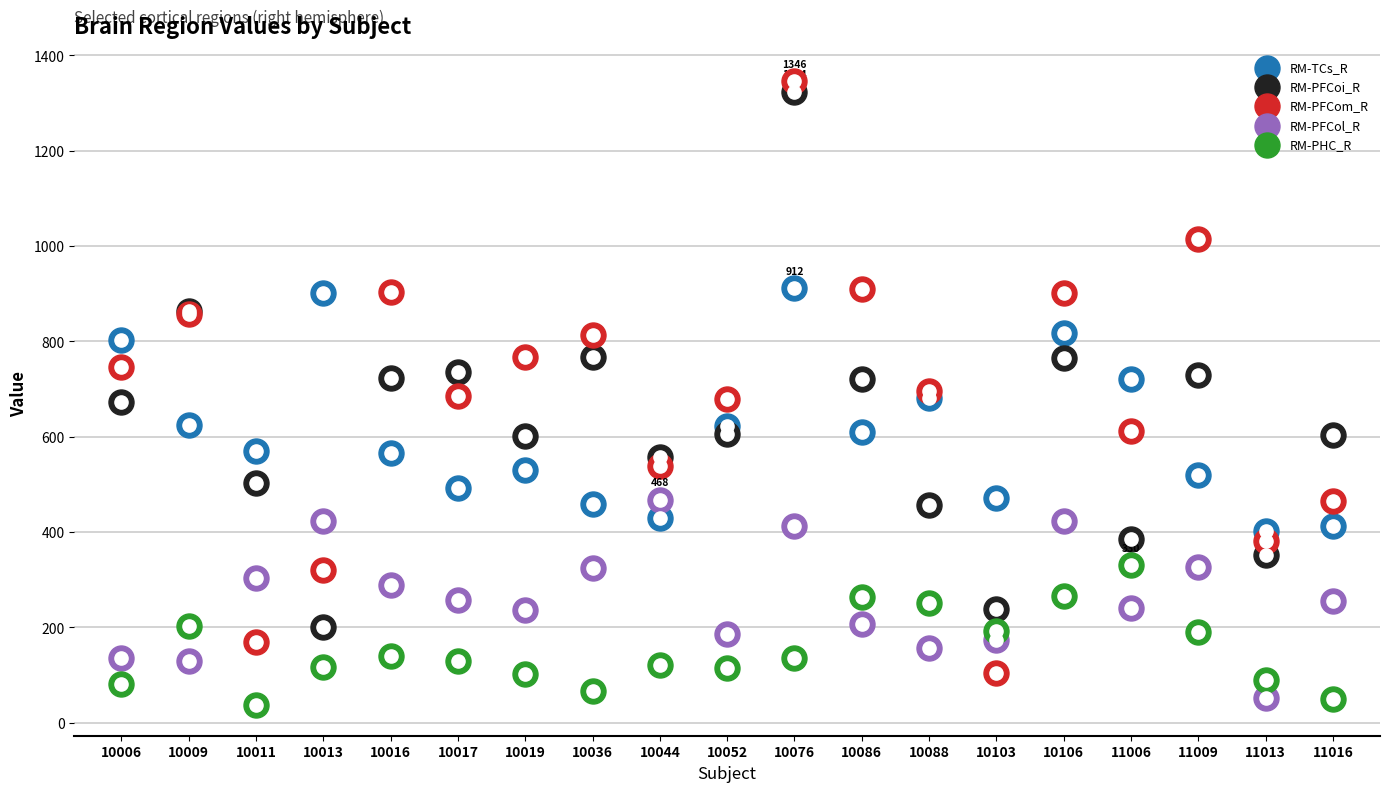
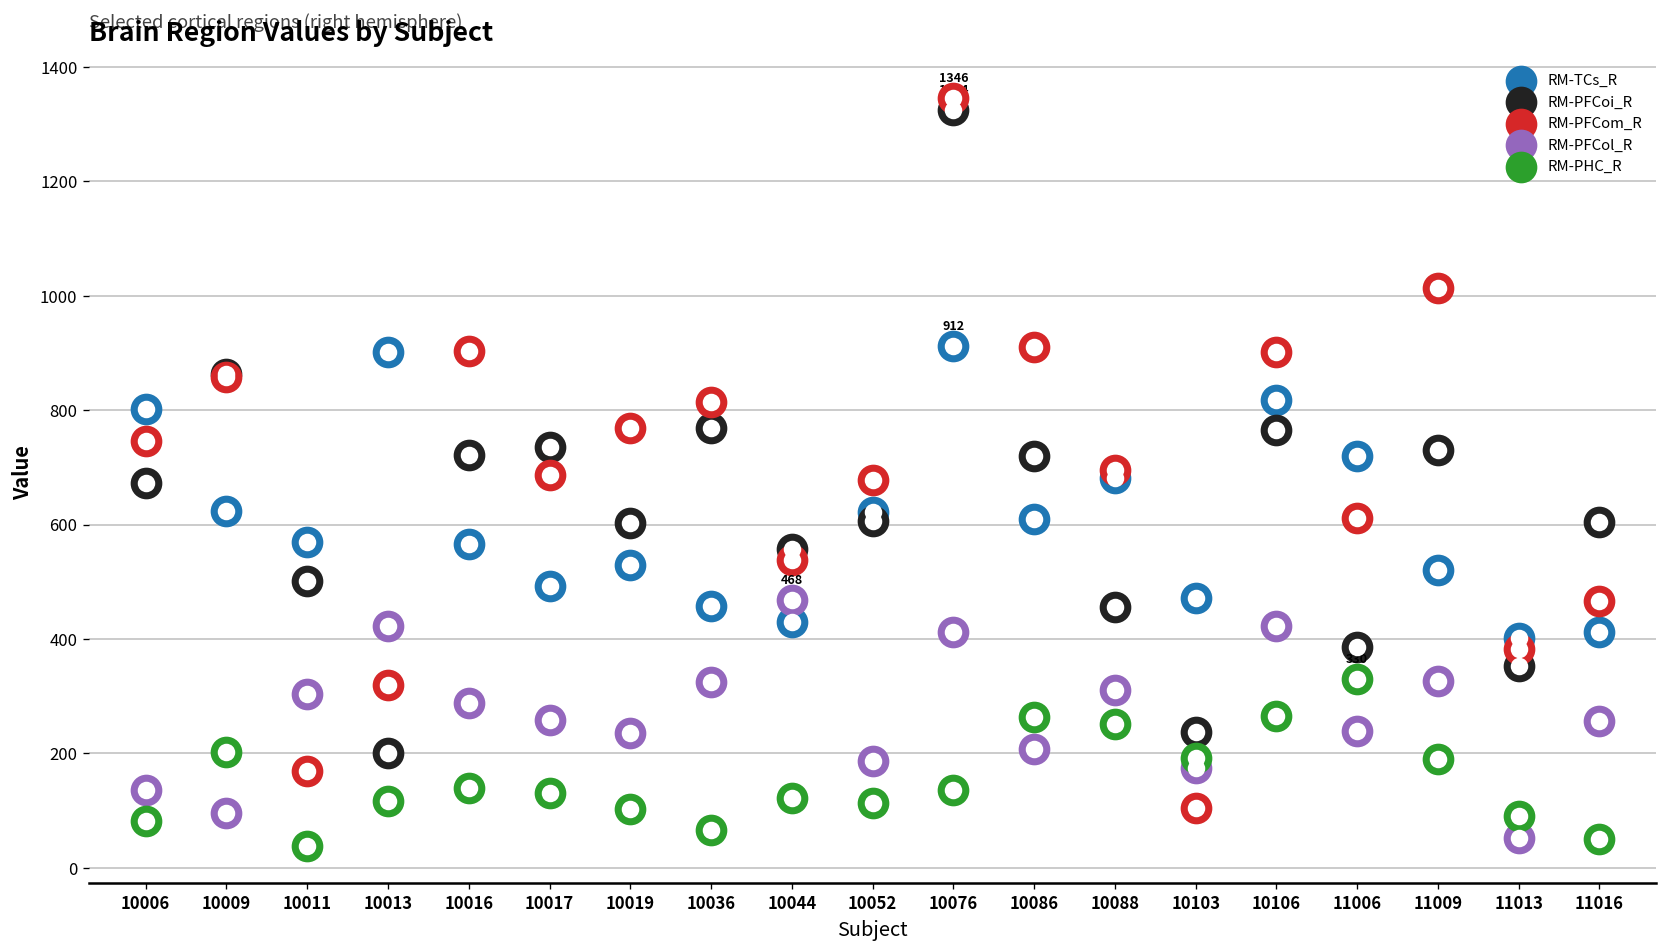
RM-PFCol_R, 10009: 130 -> 100
RM-PFCol_R, 10088: 160 -> 310
